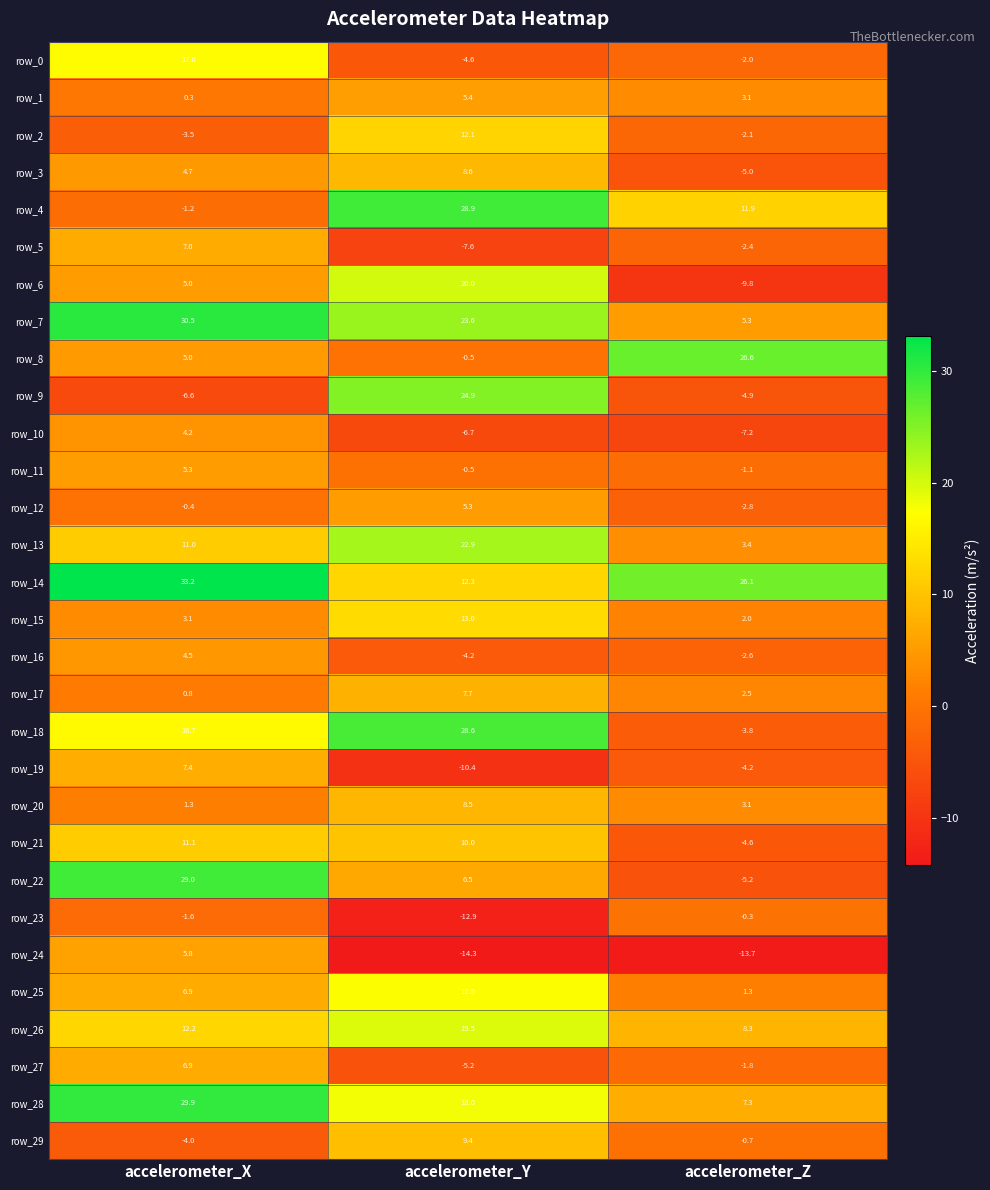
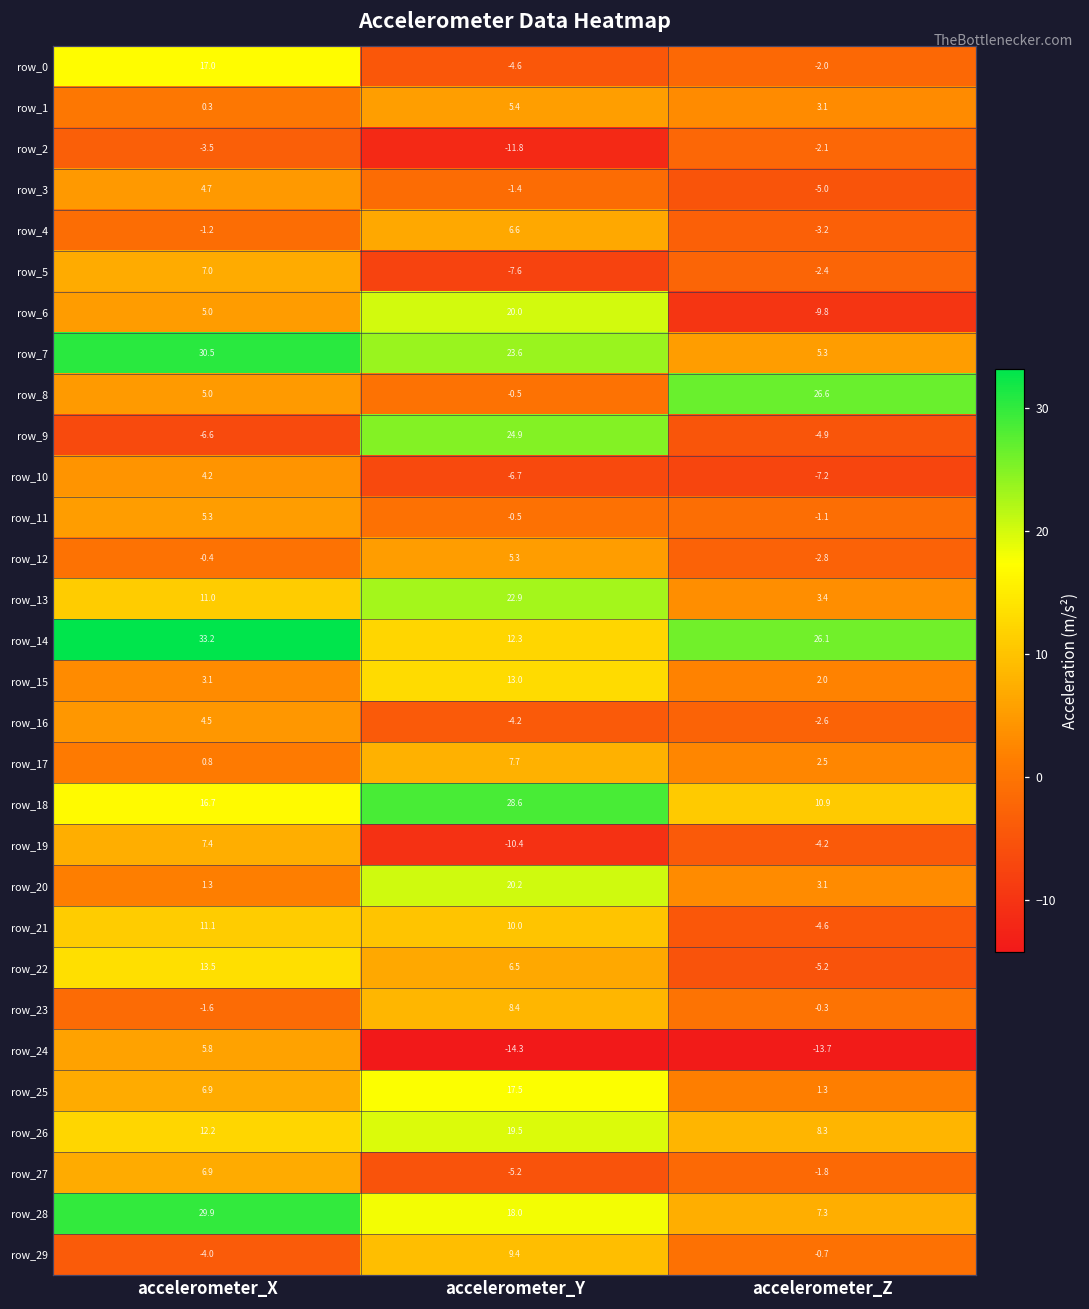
row_2, accelerometer_Y: 12.1 -> -11.8
row_3, accelerometer_Y: 8.6 -> -1.4
row_4, accelerometer_Y: 28.9 -> 6.6
row_4, accelerometer_Z: 11.9 -> -3.2
row_18, accelerometer_Z: -3.8 -> 10.9
row_20, accelerometer_Y: 8.5 -> 20.2
row_22, accelerometer_X: 29.0 -> 13.5
row_23, accelerometer_Y: -12.9 -> 8.4
